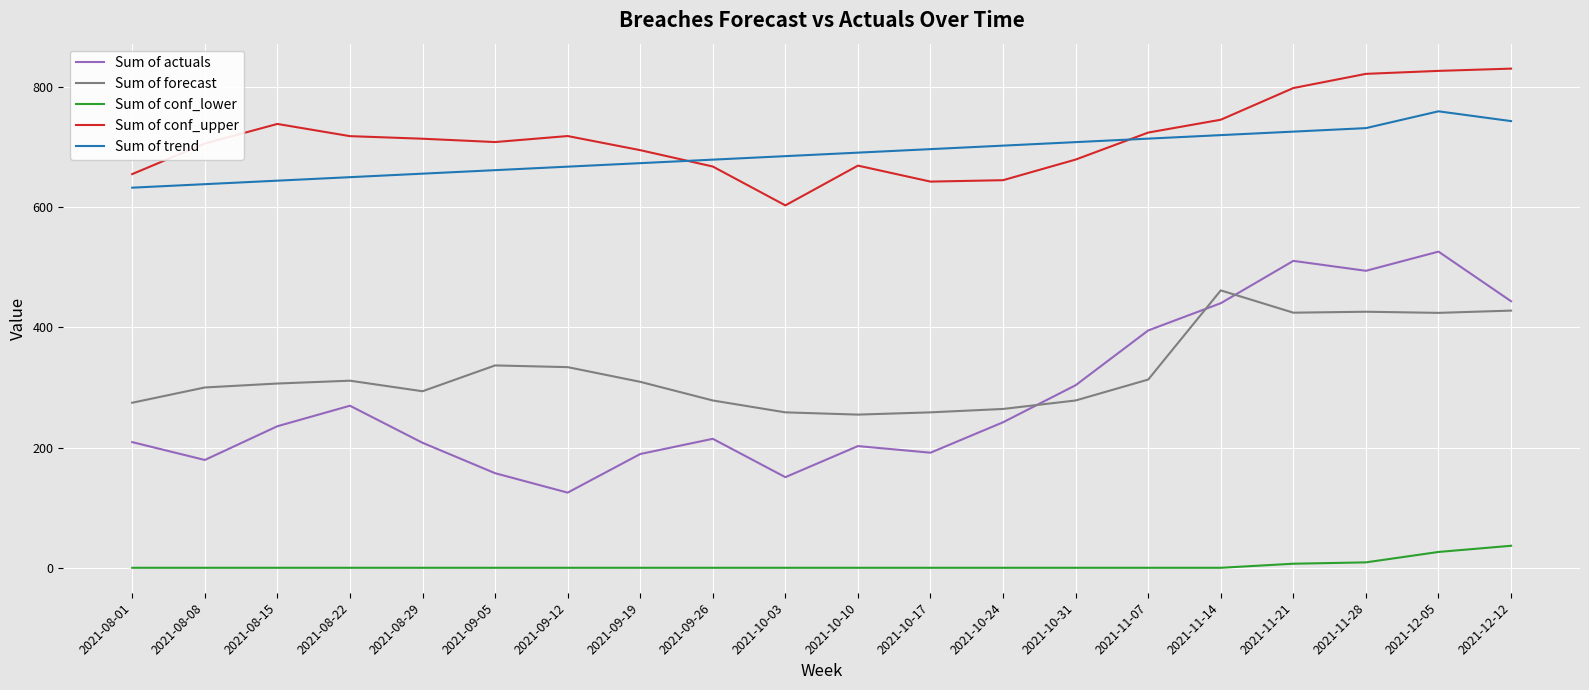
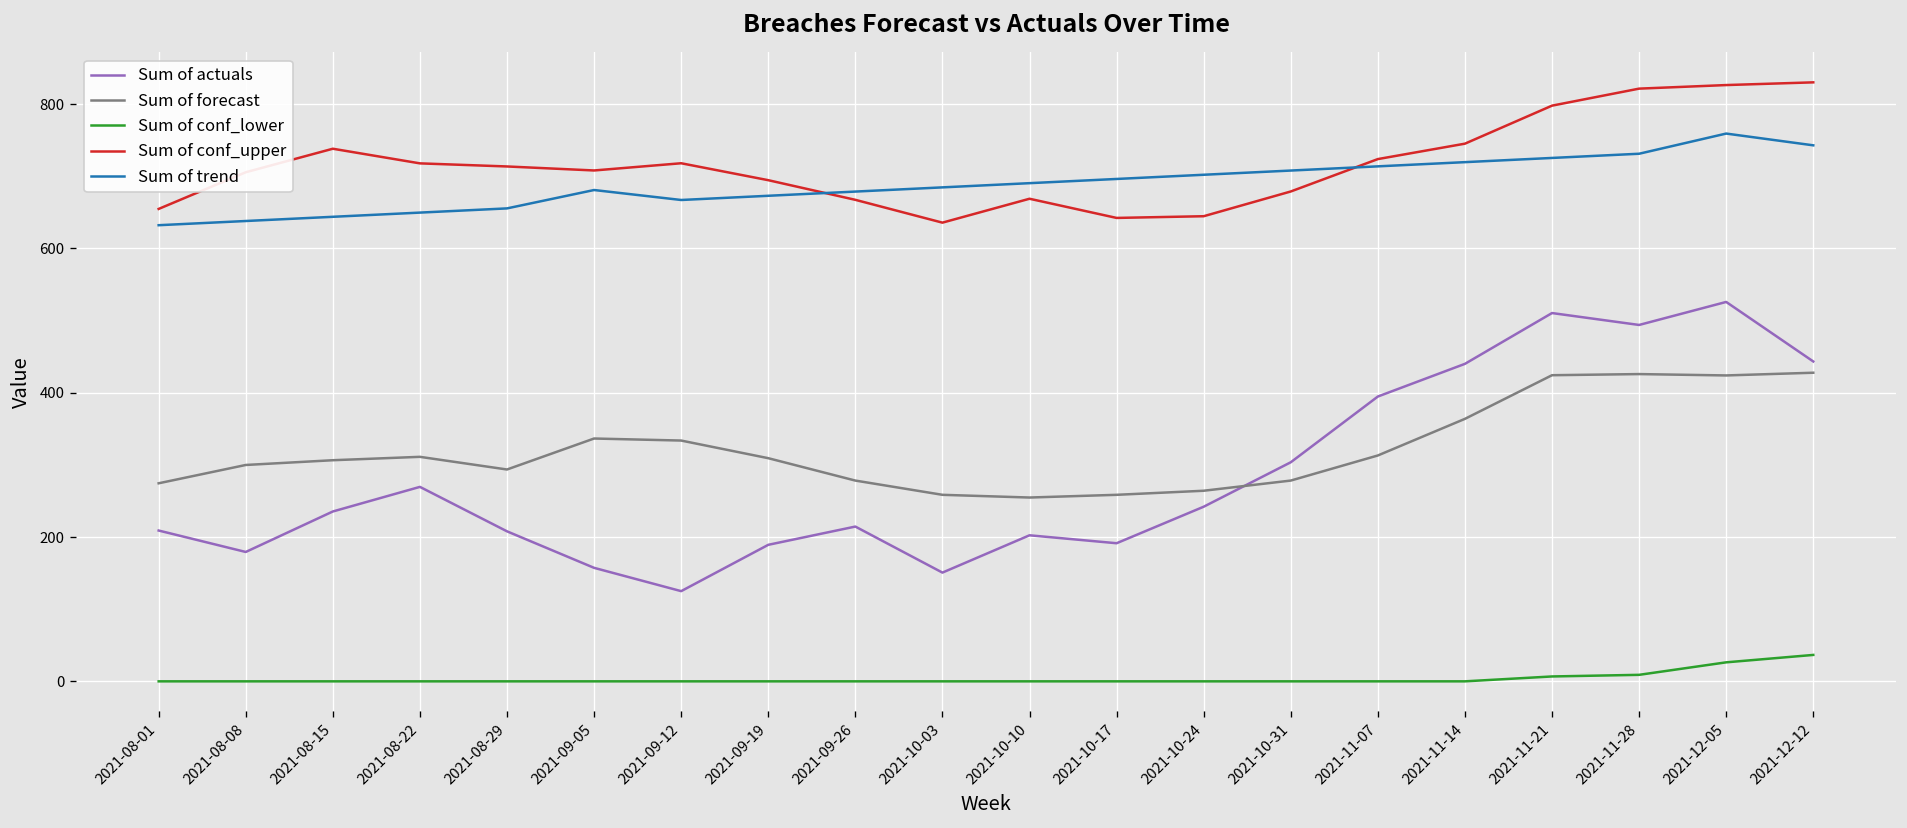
Sum of trend, 2021-09-05: 660 -> 680
Sum of conf_upper, 2021-10-03: 600 -> 640
Sum of forecast, 2021-11-14: 460 -> 360
